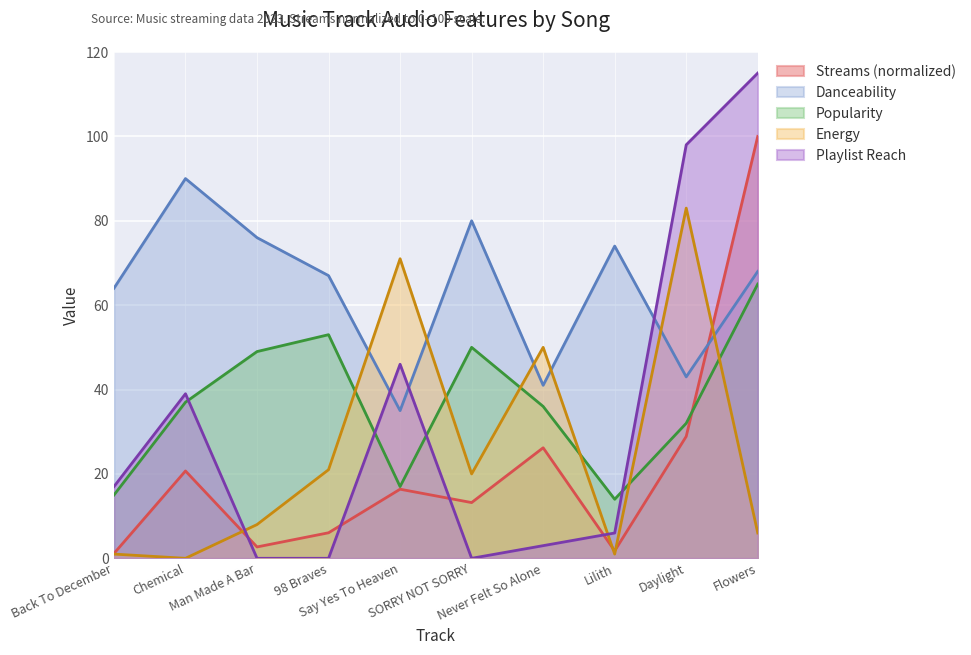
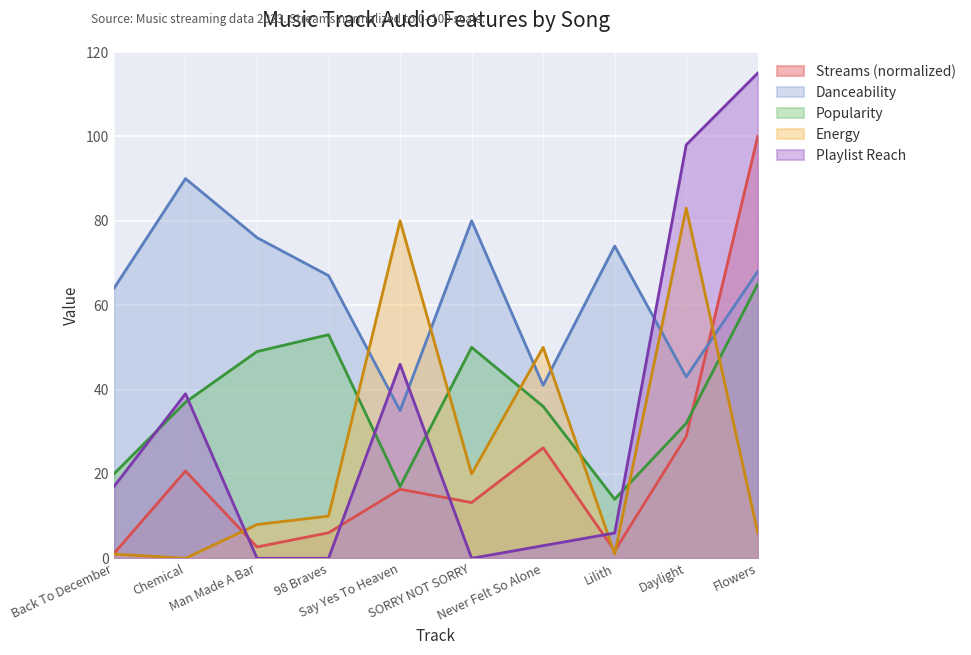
Popularity, Back To December: 15 -> 20
Energy, 98 Braves: 21 -> 10
Energy, Say Yes To Heaven: 71 -> 80
